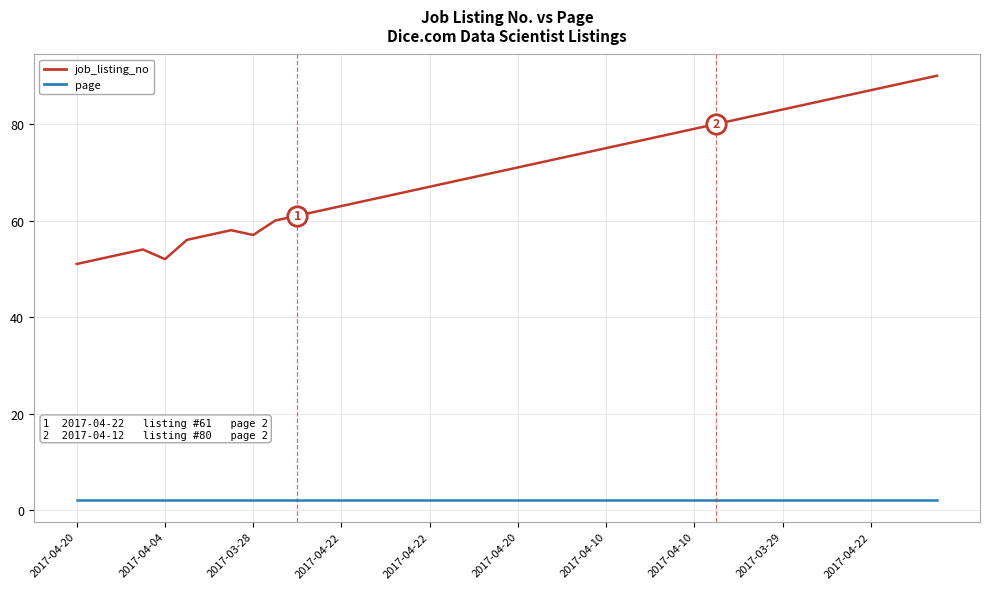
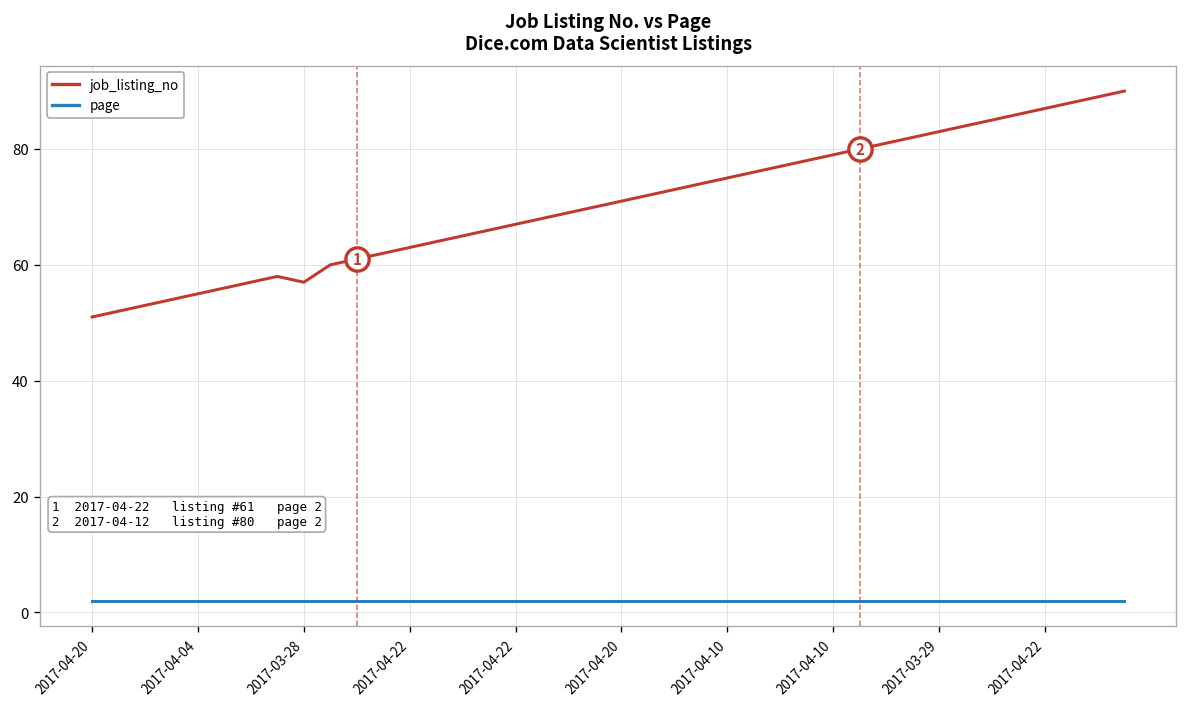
job_listing_no, 2017-04-04: 52 -> 55
